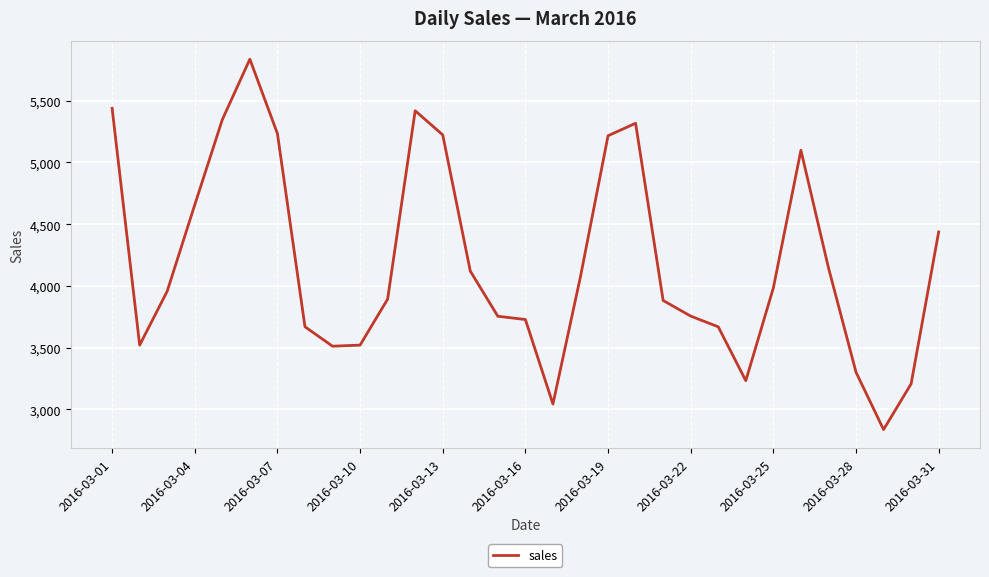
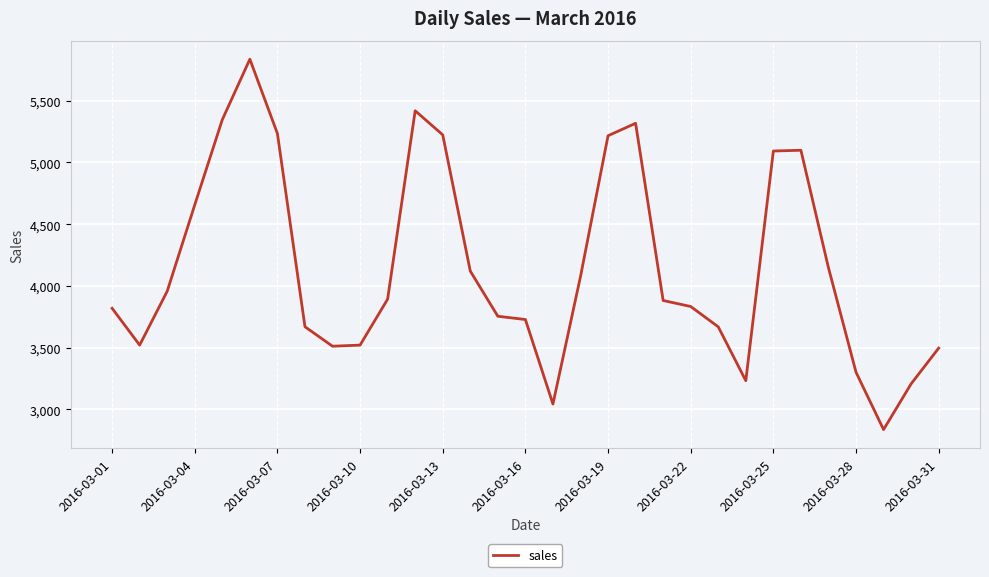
2016-03-01: 5,440 -> 3,820
2016-03-22: 3,750 -> 3,830
2016-03-25: 3,980 -> 5,090
2016-03-31: 4,440 -> 3,500
